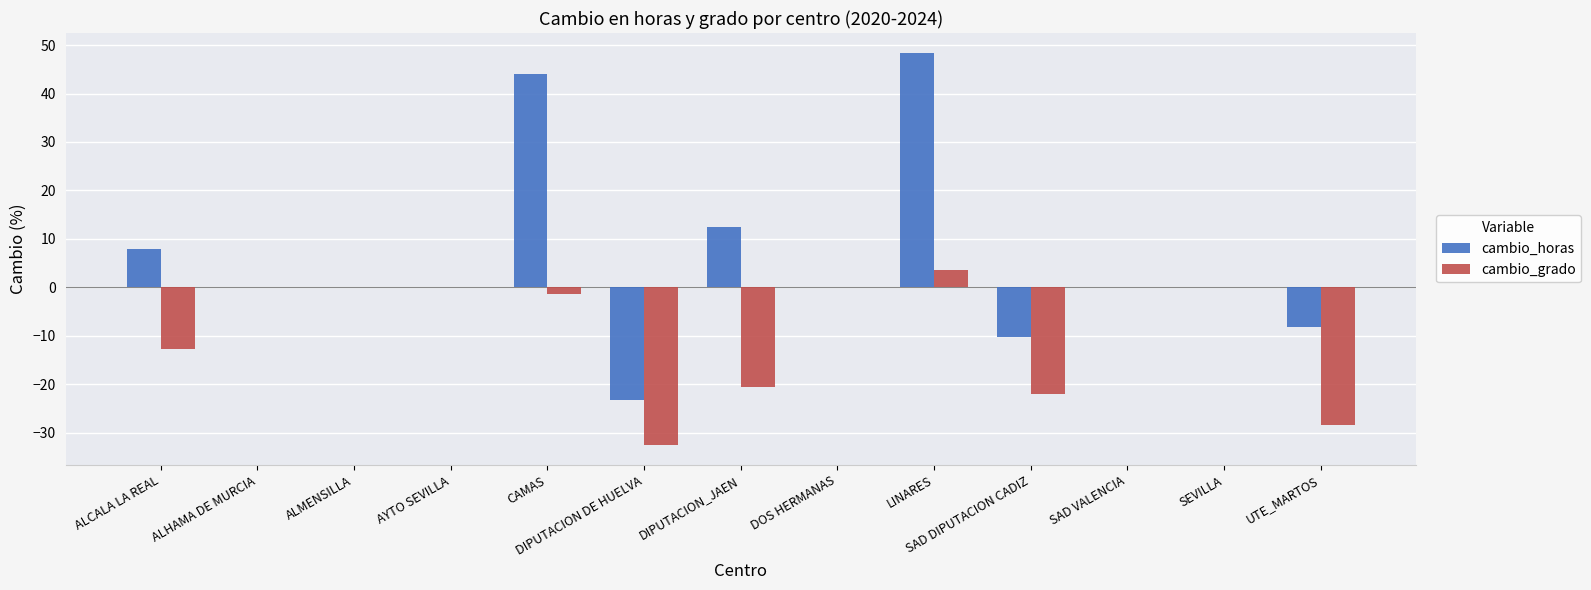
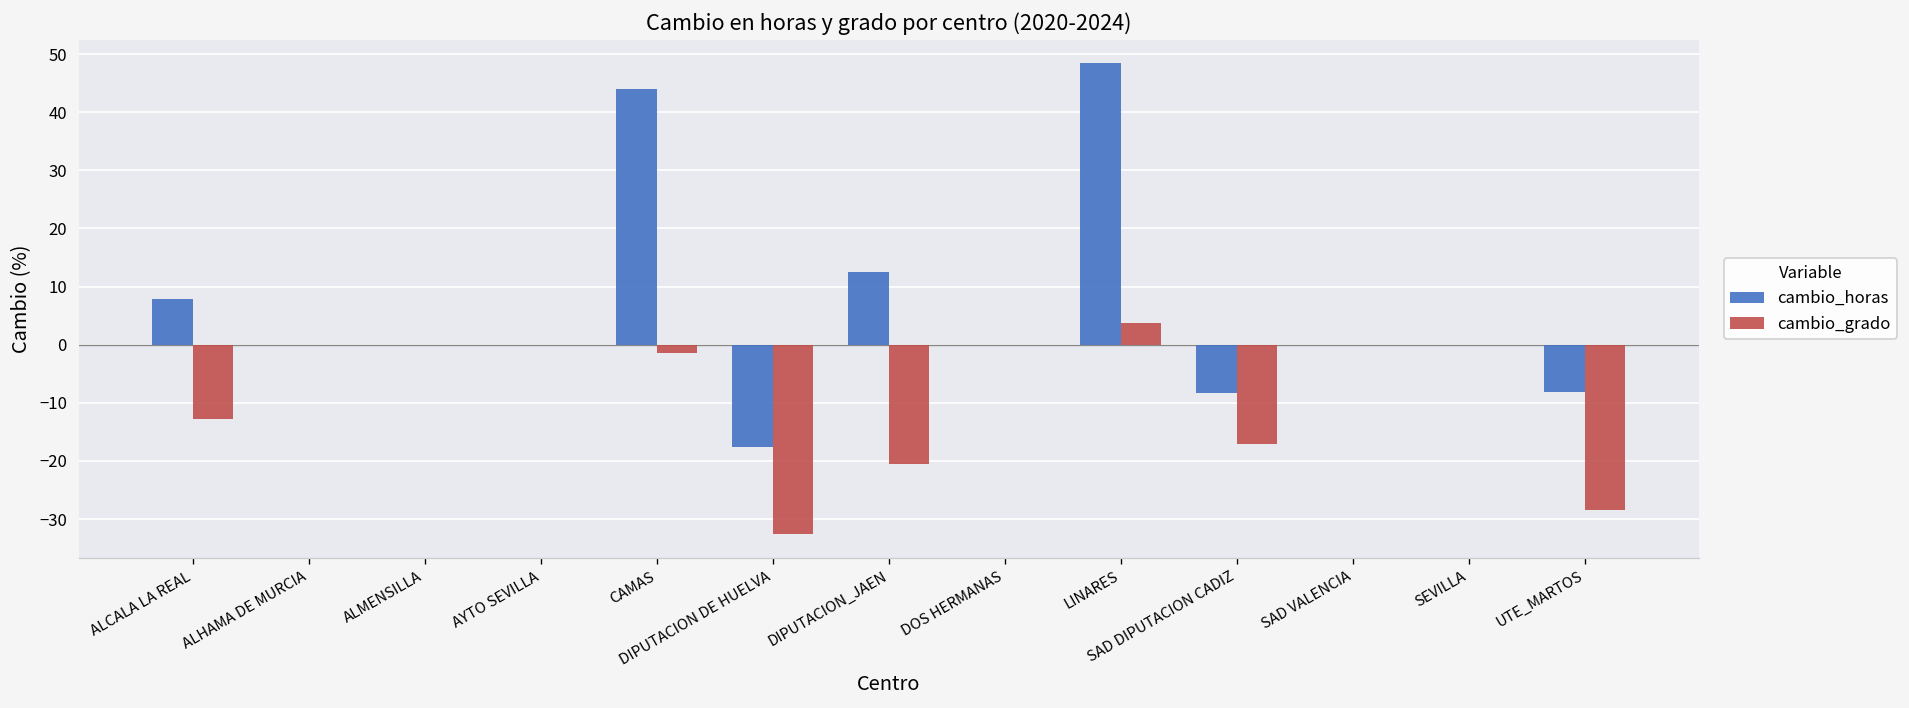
cambio_horas, DIPUTACION DE HUELVA: -23 -> -18
cambio_horas, SAD DIPUTACION CADIZ: -10 -> -8
cambio_grado, SAD DIPUTACION CADIZ: -22 -> -17
